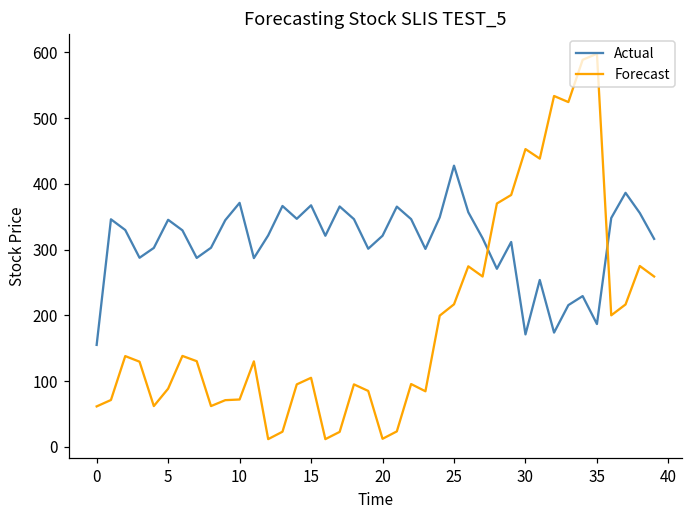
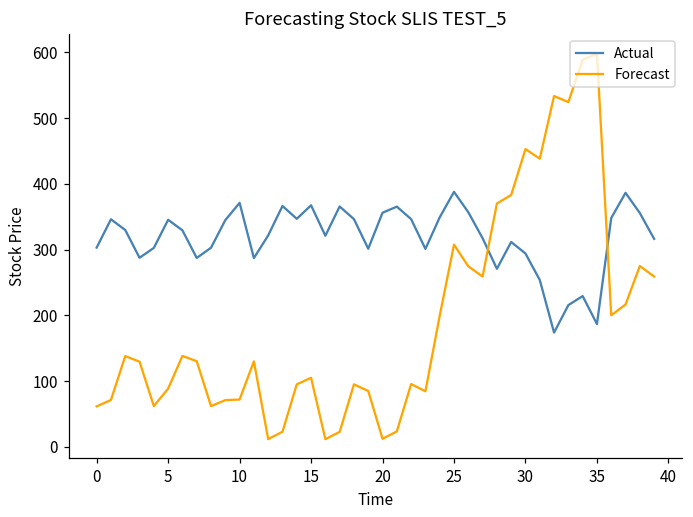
Actual, 0: 160 -> 300
Actual, 20: 320 -> 360
Actual, 25: 430 -> 390
Forecast, 25: 220 -> 310
Actual, 30: 170 -> 290
